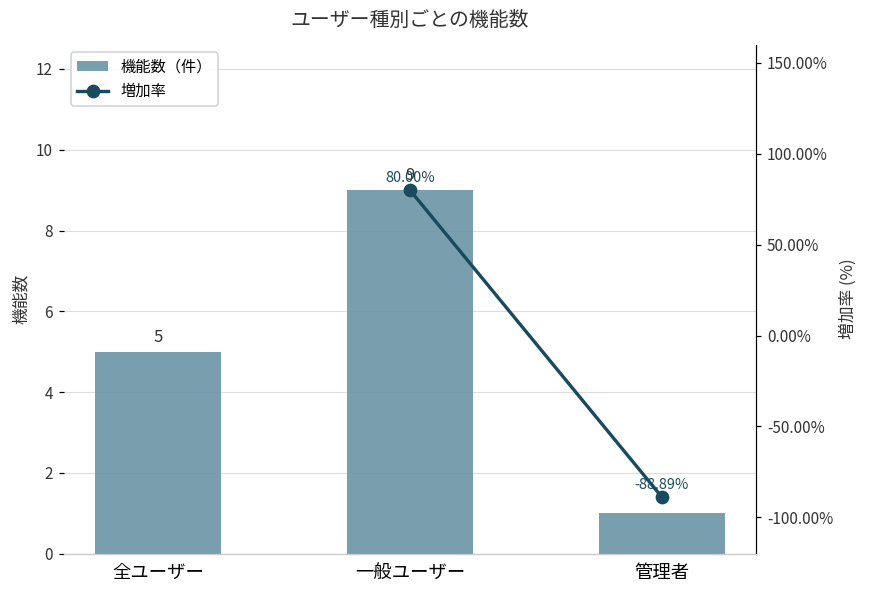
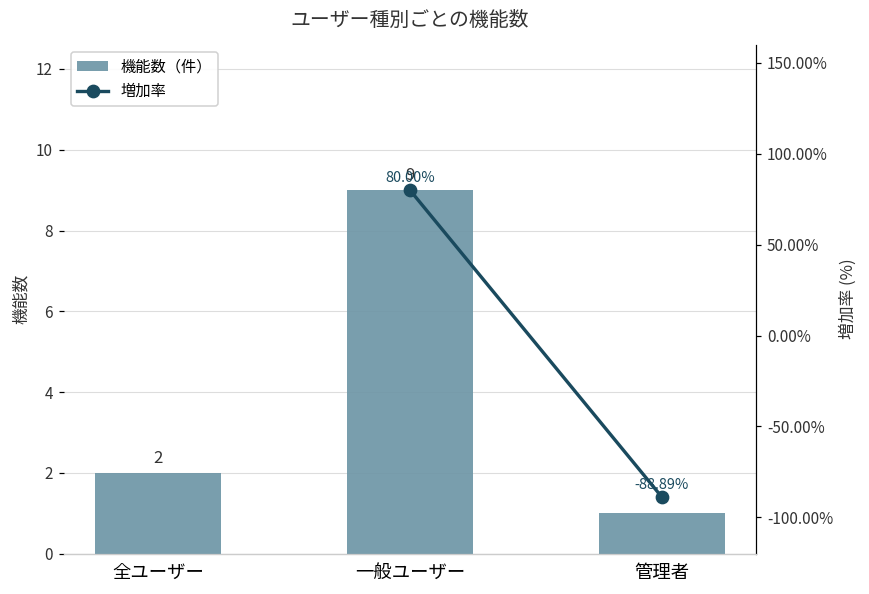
機能数（件）, 全ユーザー: 5 -> 2
